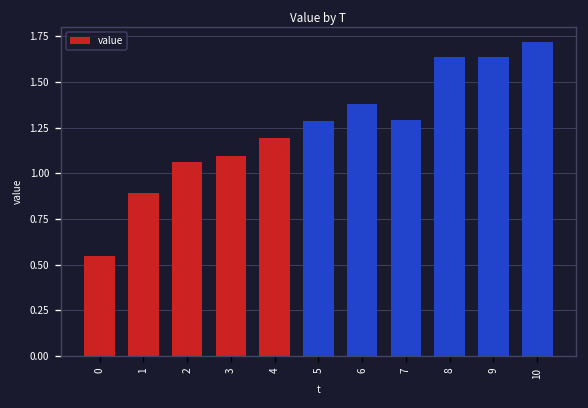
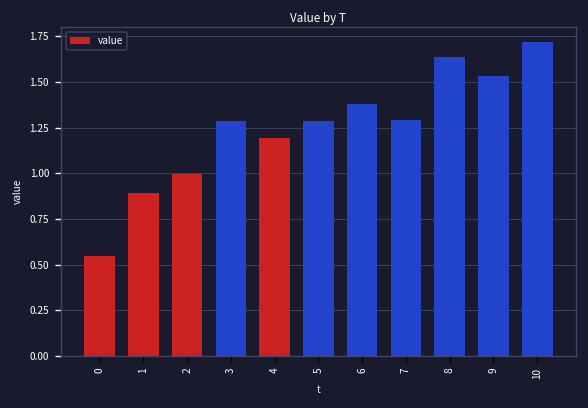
2: 1.06 -> 1.00
3: 1.10 -> 1.29
9: 1.64 -> 1.53
